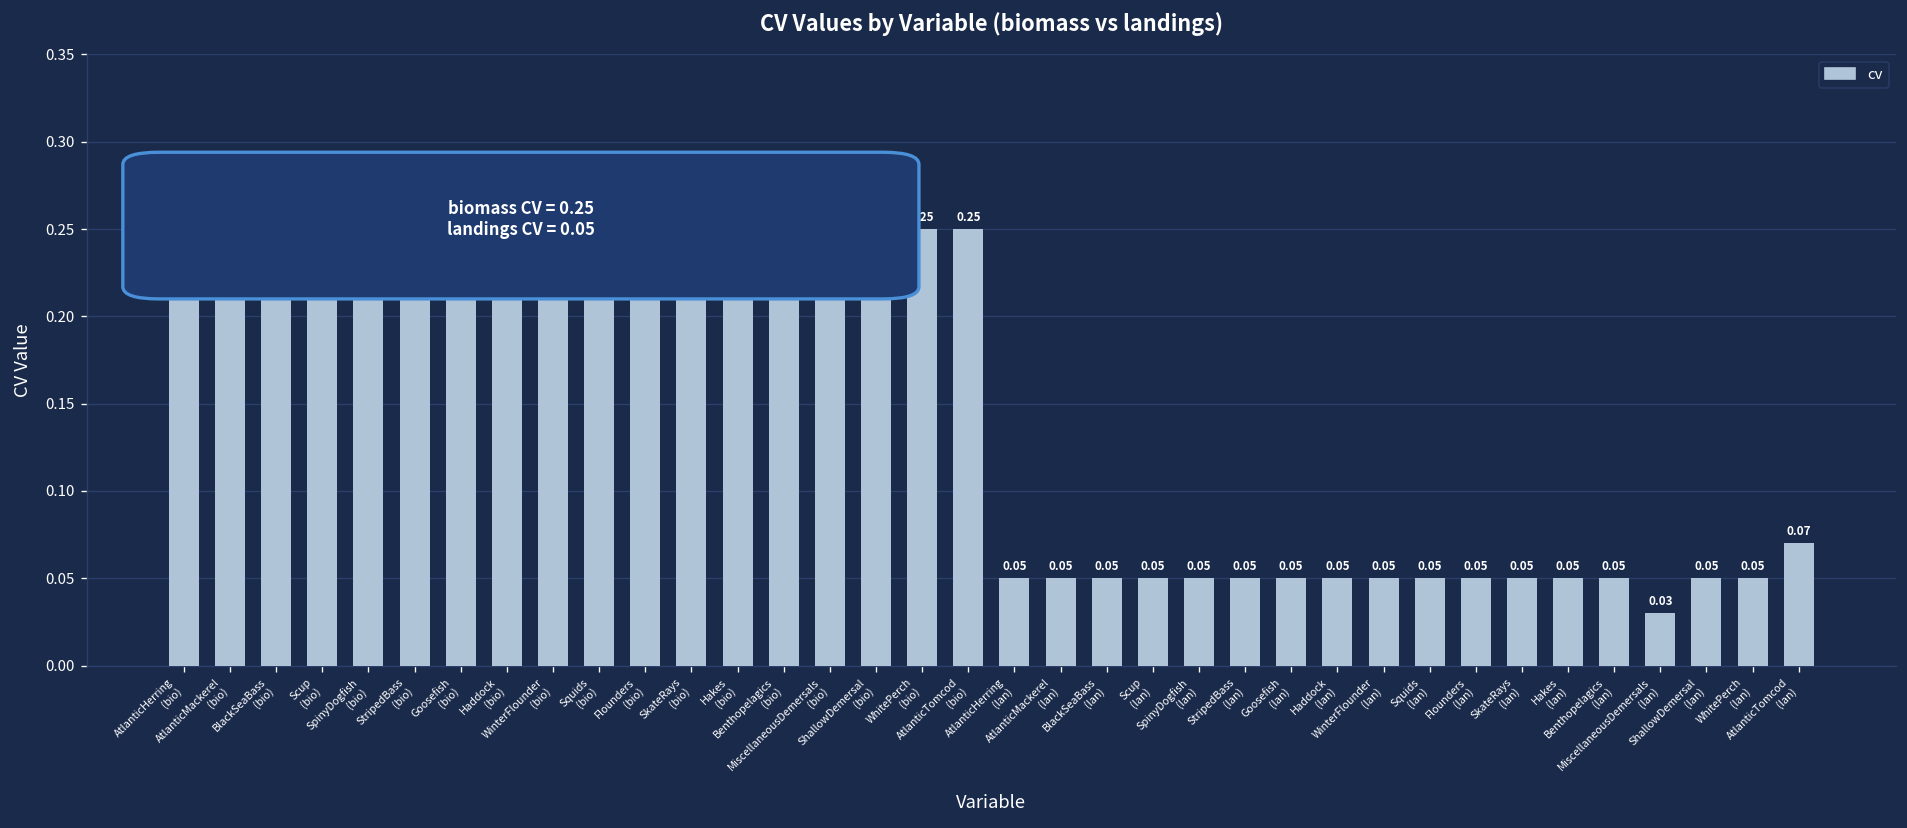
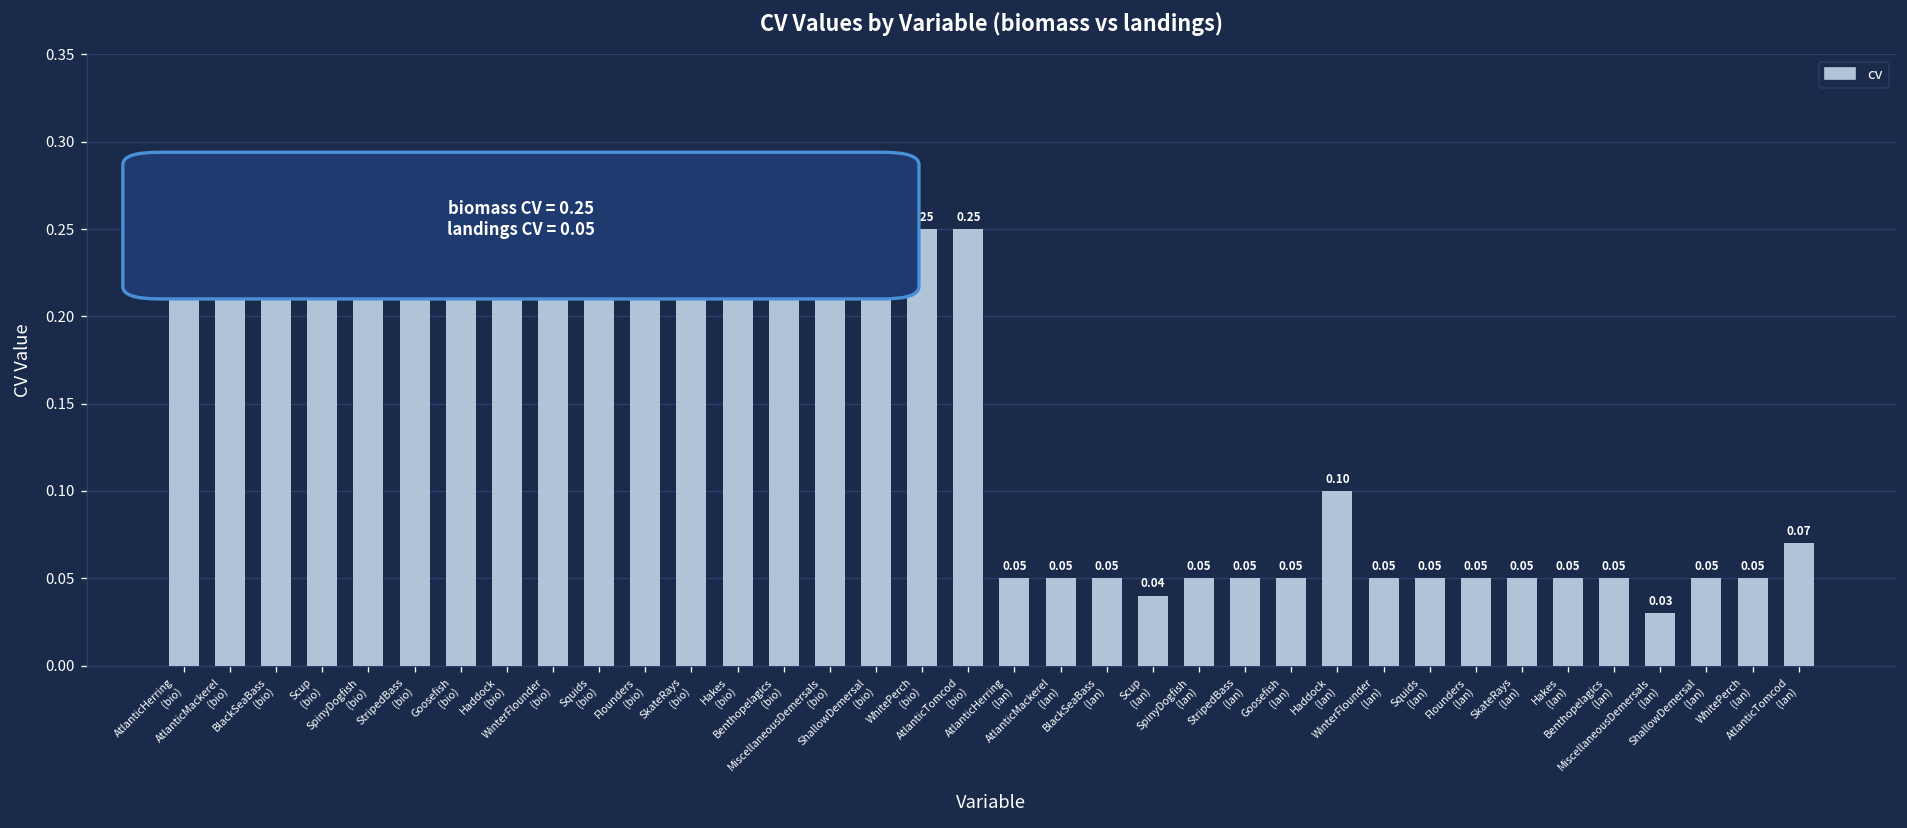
Scup (lan): 0.05 -> 0.04
Haddock (lan): 0.05 -> 0.10
